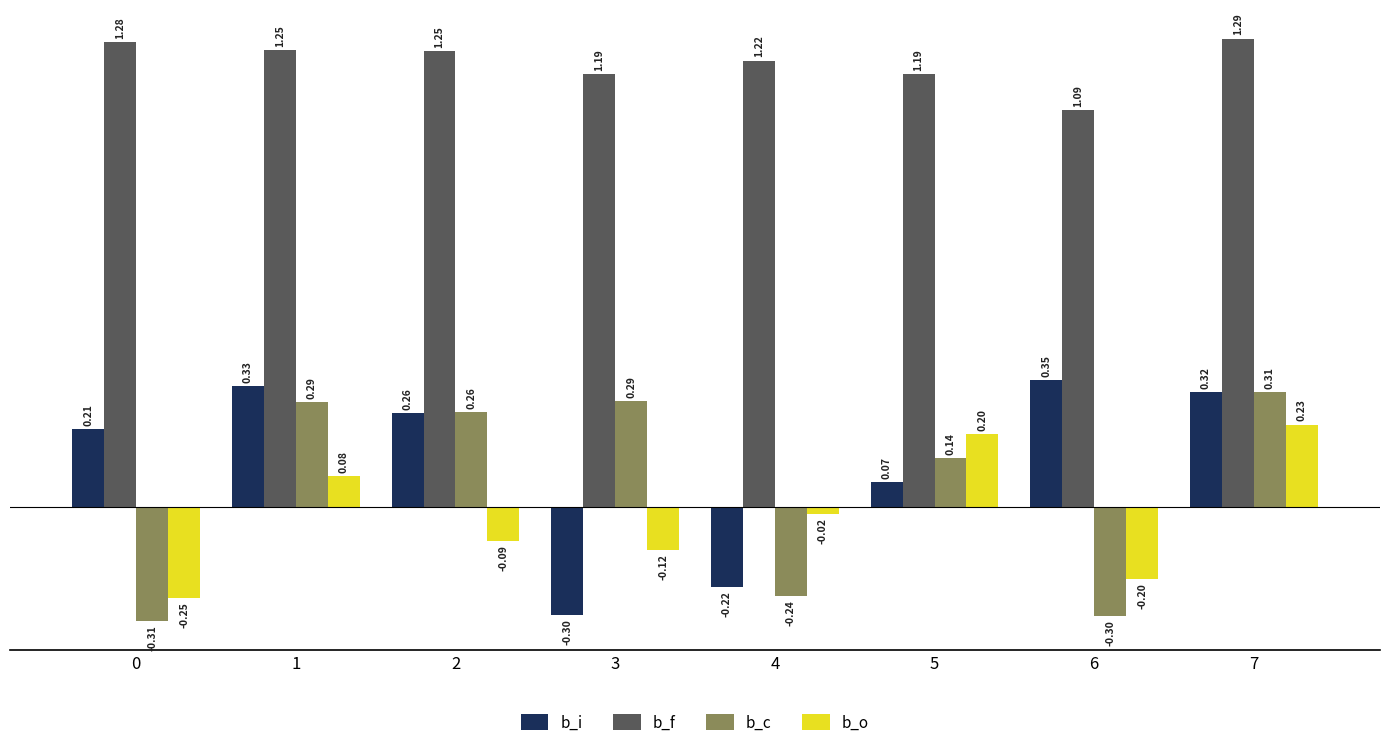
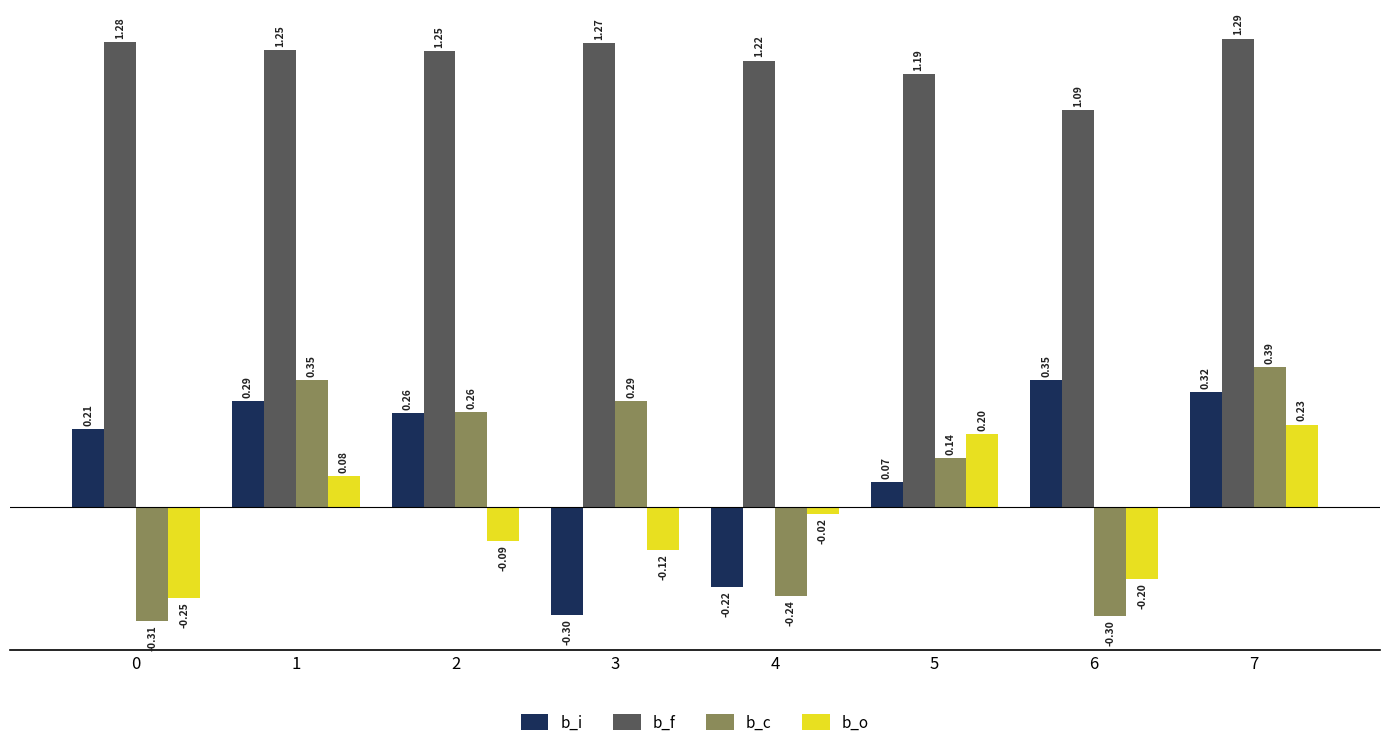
b_i, 1: 0.33 -> 0.29
b_c, 1: 0.29 -> 0.35
b_f, 3: 1.19 -> 1.27
b_c, 7: 0.31 -> 0.39
